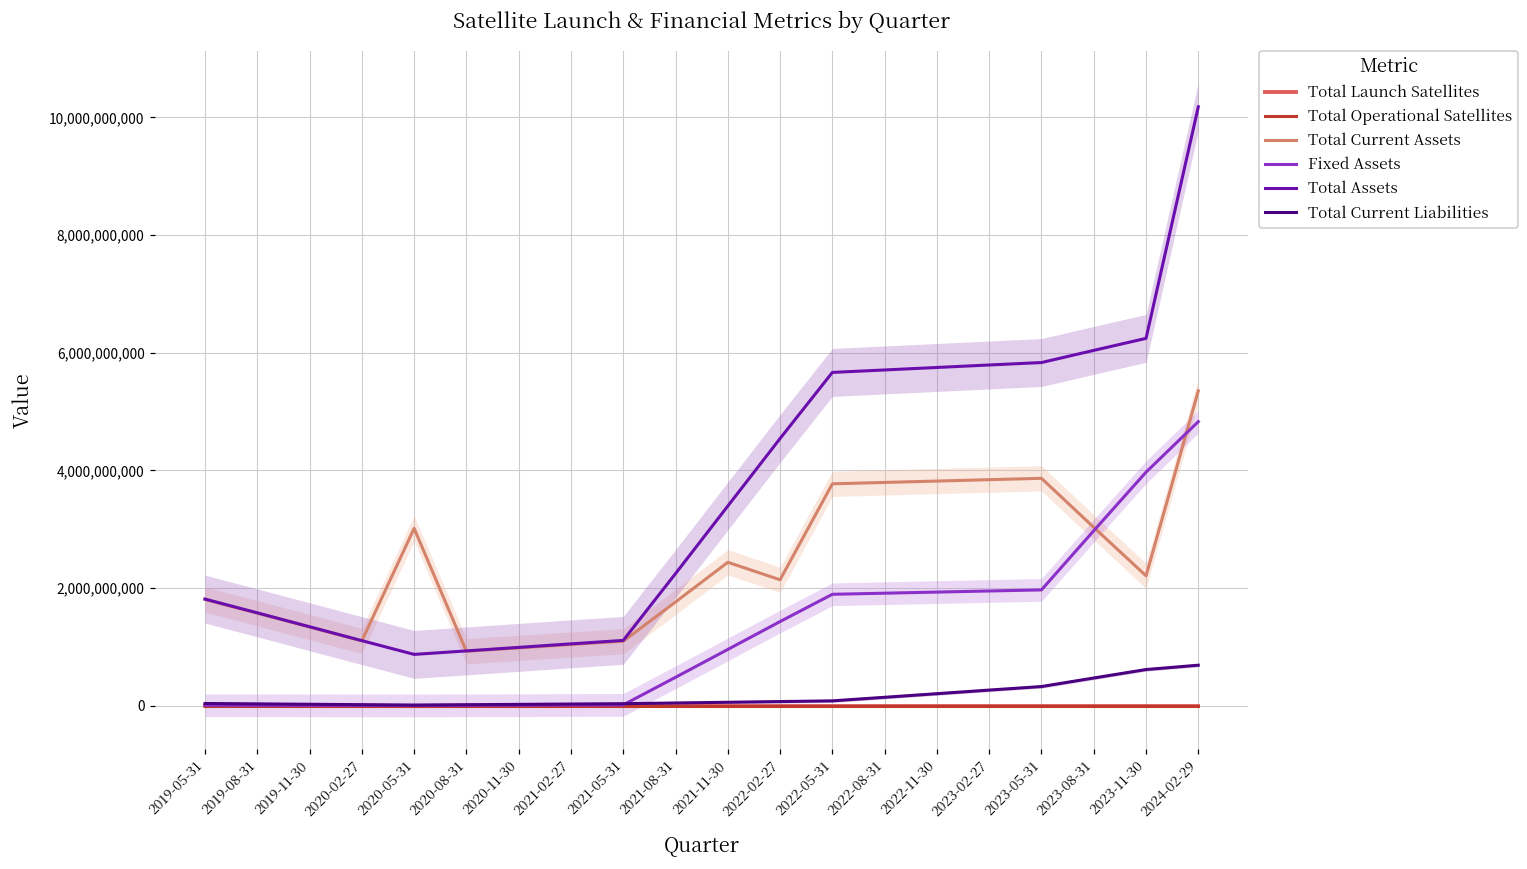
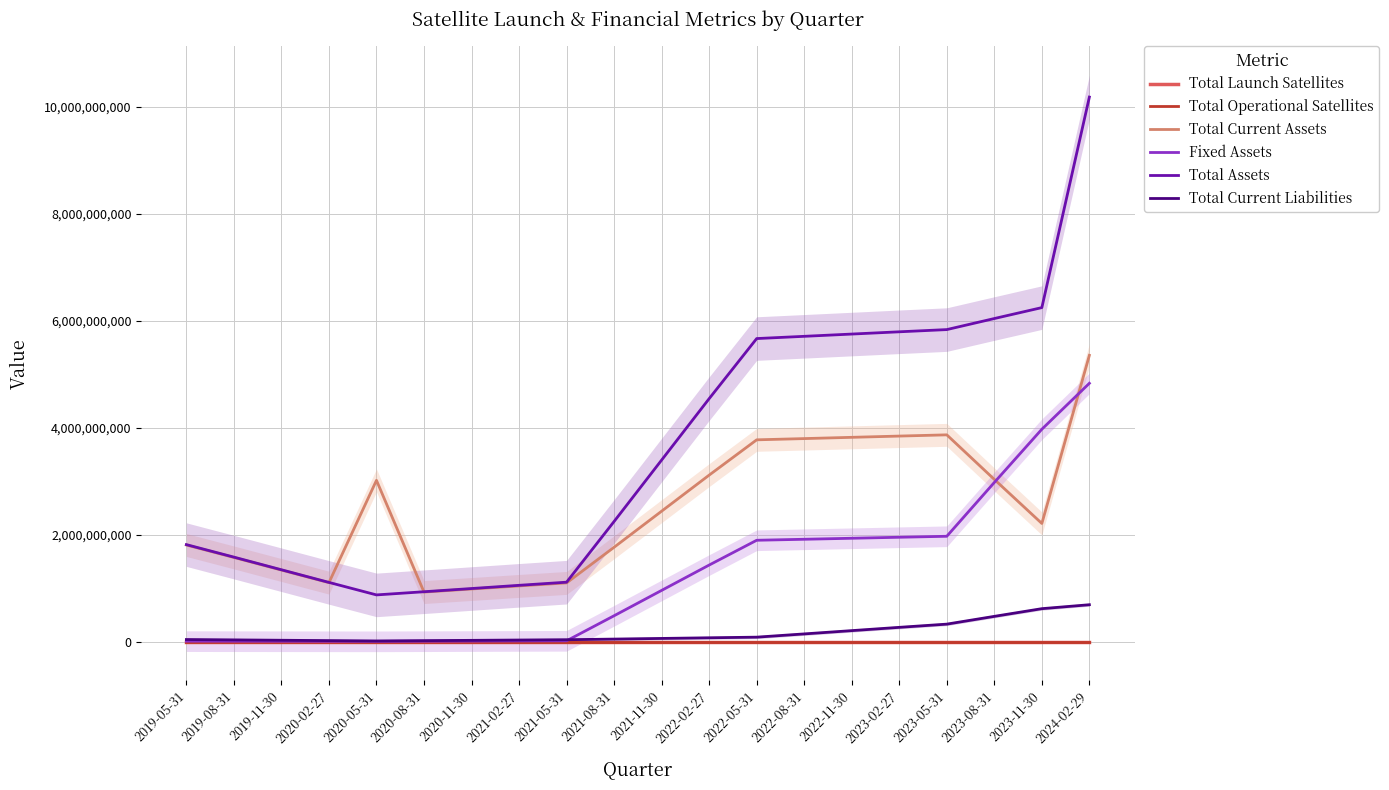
Total Current Assets, 2022-02-27: 2,100,000,000 -> 3,100,000,000
